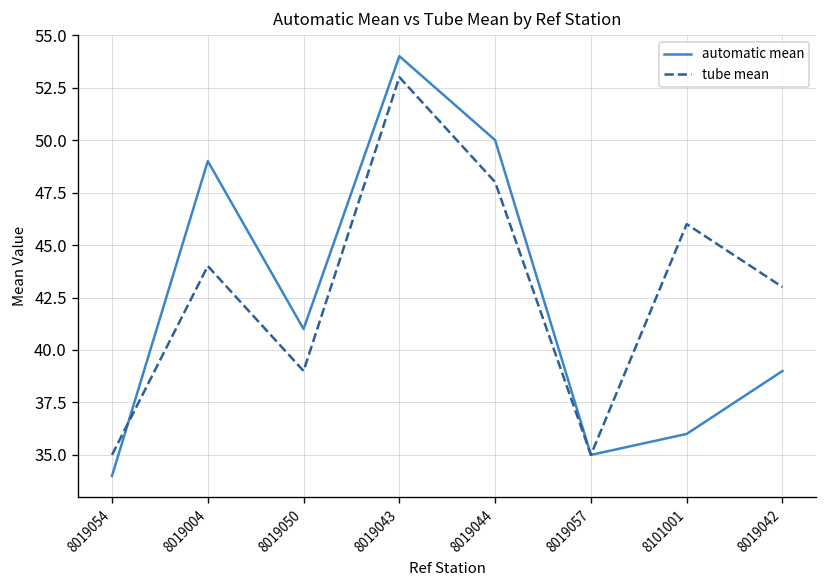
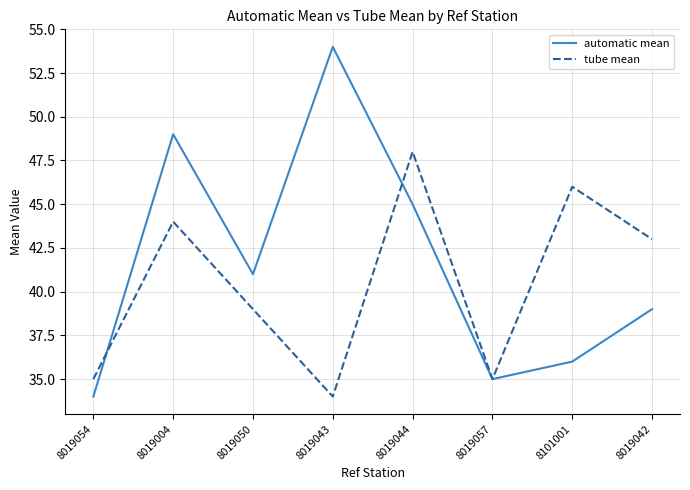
tube mean, 8019043: 53 -> 34
automatic mean, 8019044: 50 -> 45
